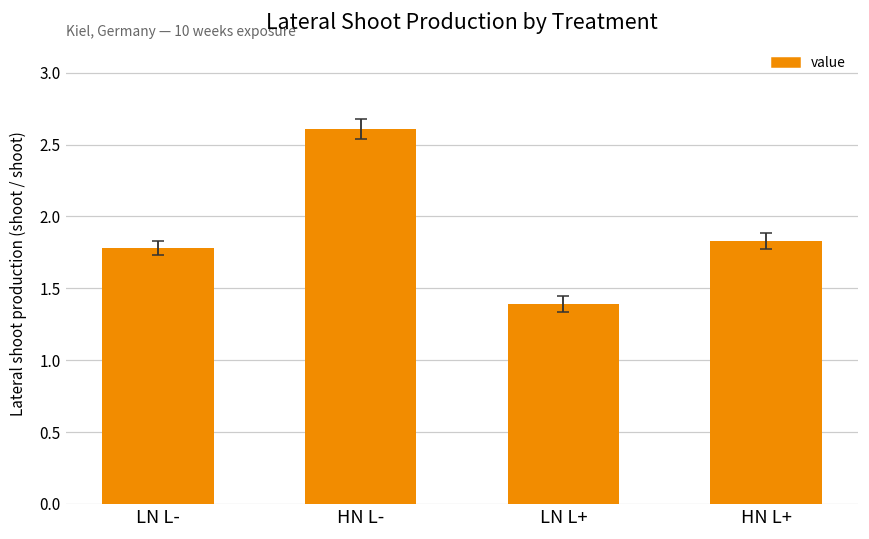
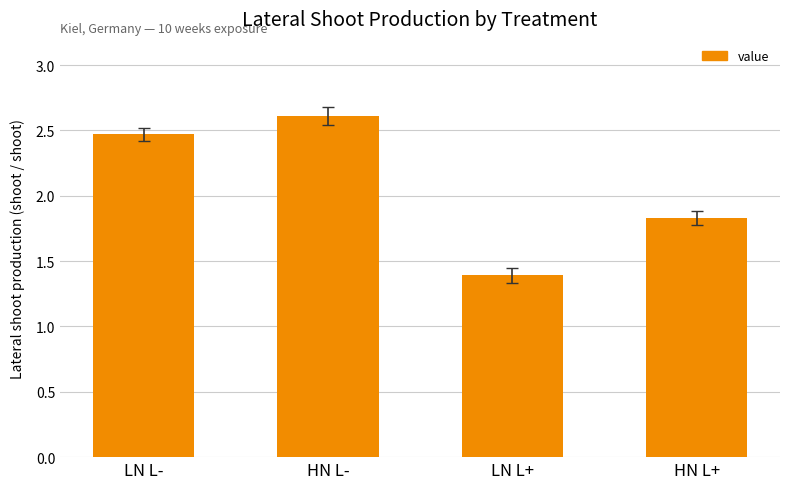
value, LN L-: 1.78 -> 2.47
